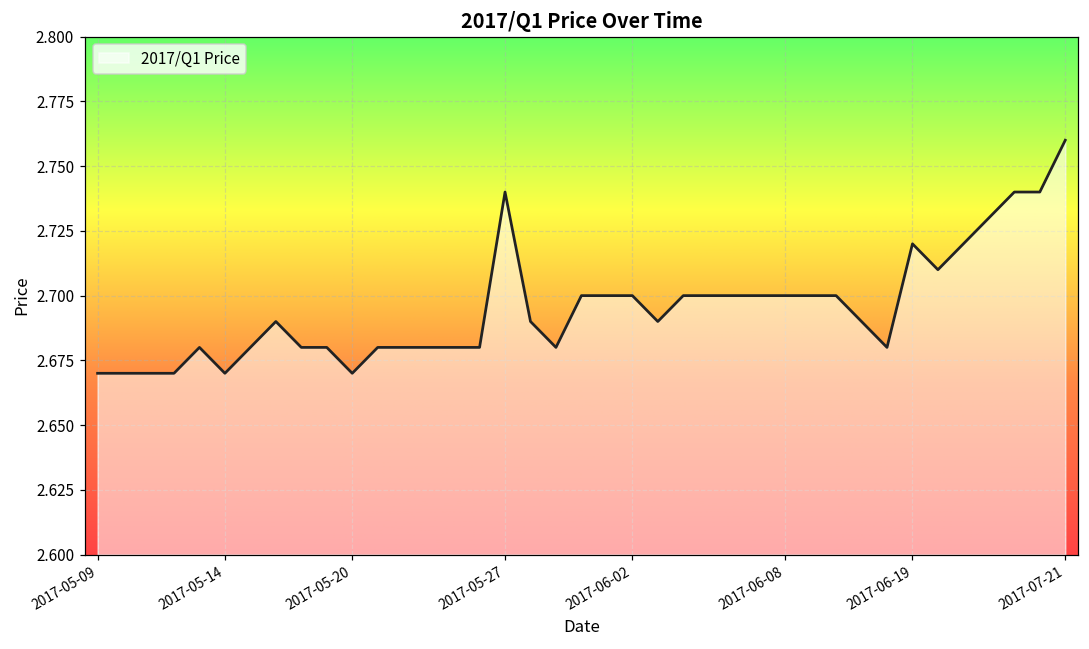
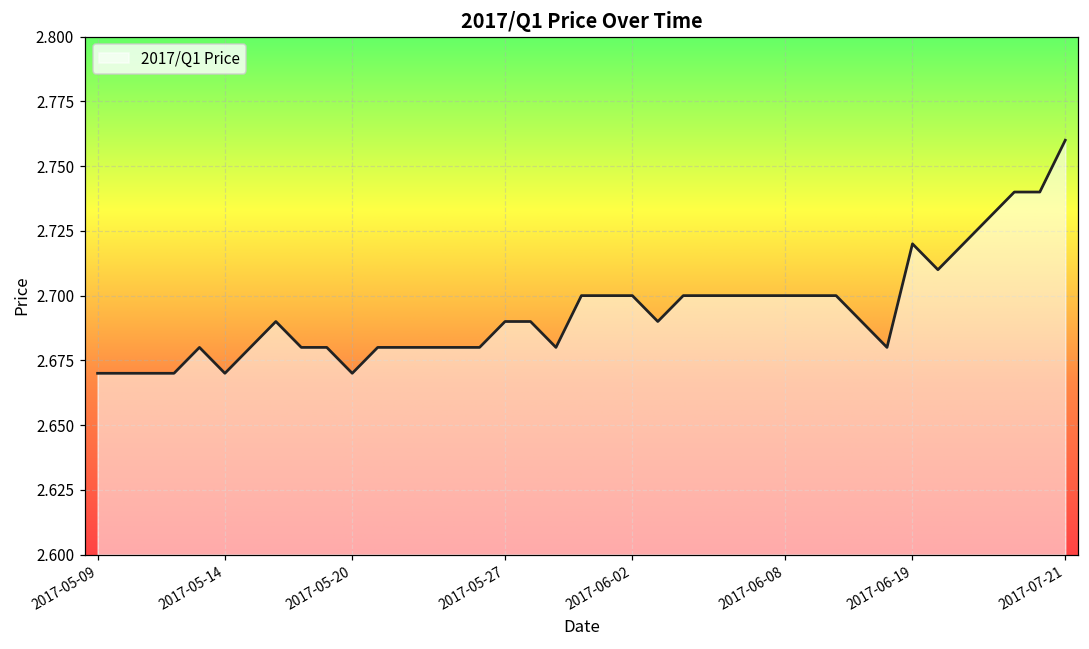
2017-05-27: 2.74 -> 2.69
